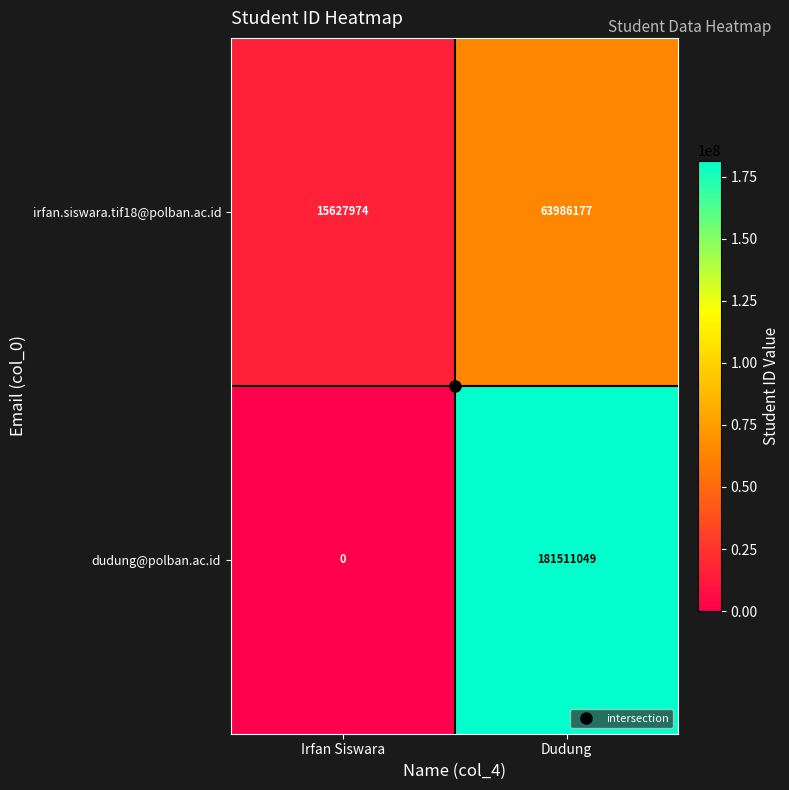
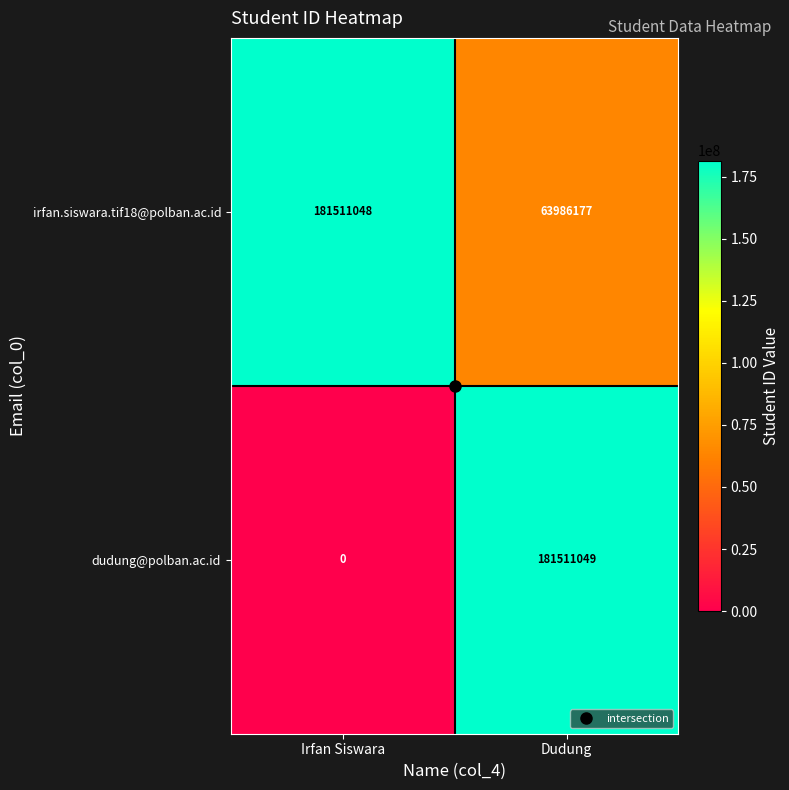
irfan.siswara.tif18@polban.ac.id, Irfan Siswara: 15627974 -> 181511048
